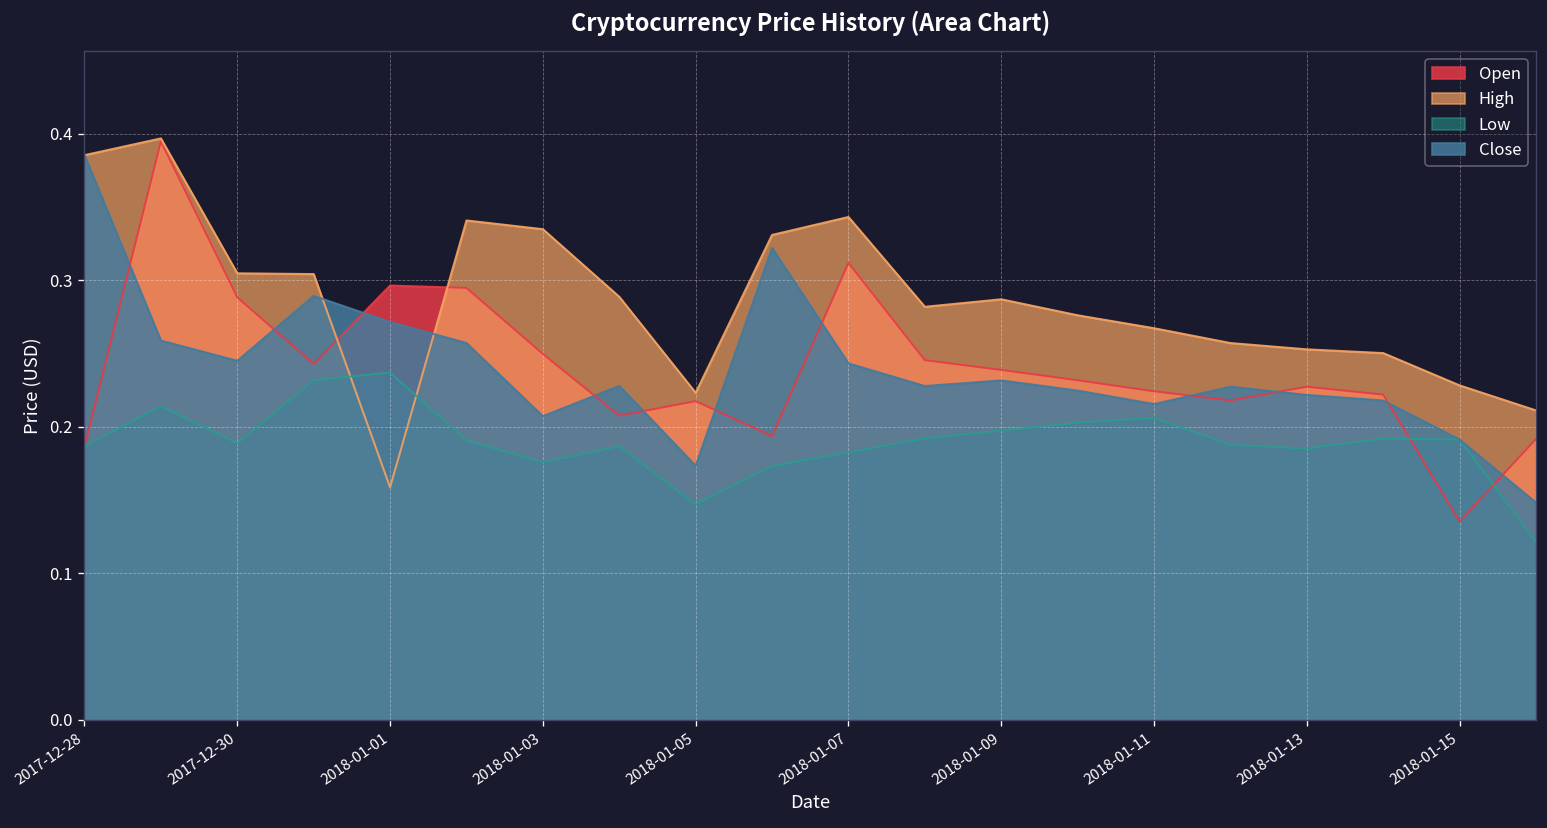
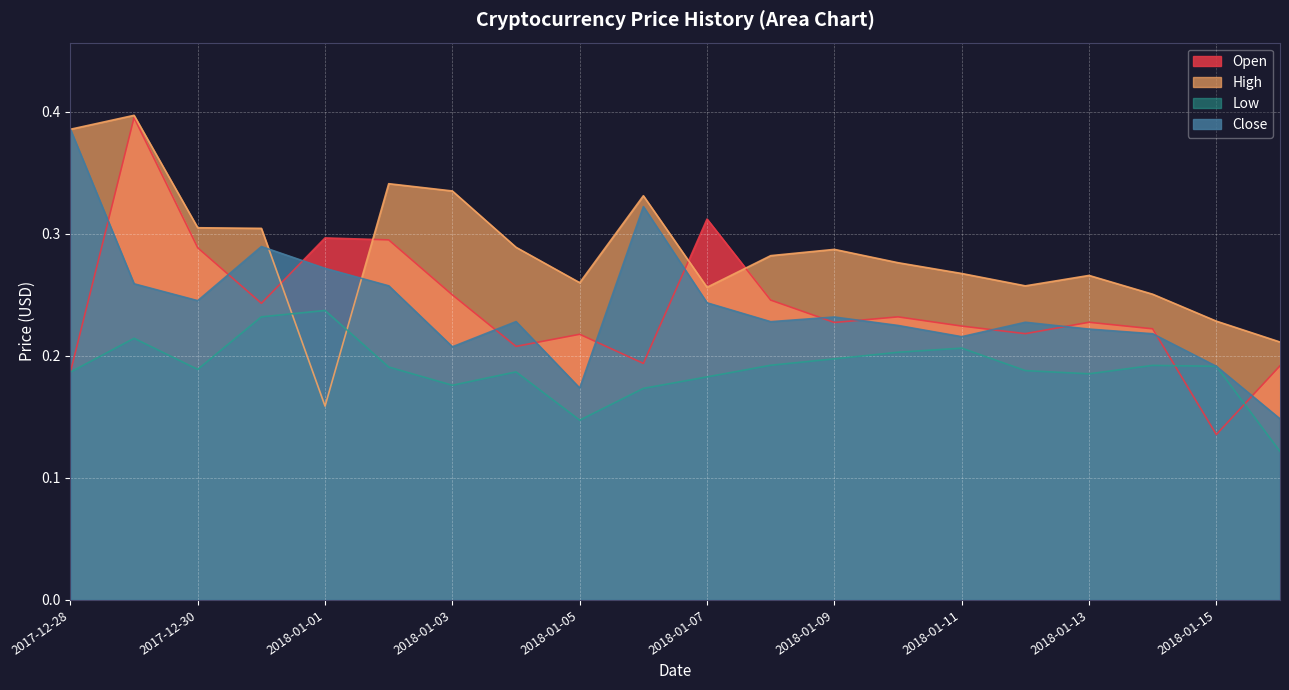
High, 2018-01-05: 0.223 -> 0.260
High, 2018-01-07: 0.343 -> 0.256
Open, 2018-01-09: 0.239 -> 0.227
High, 2018-01-13: 0.253 -> 0.266
